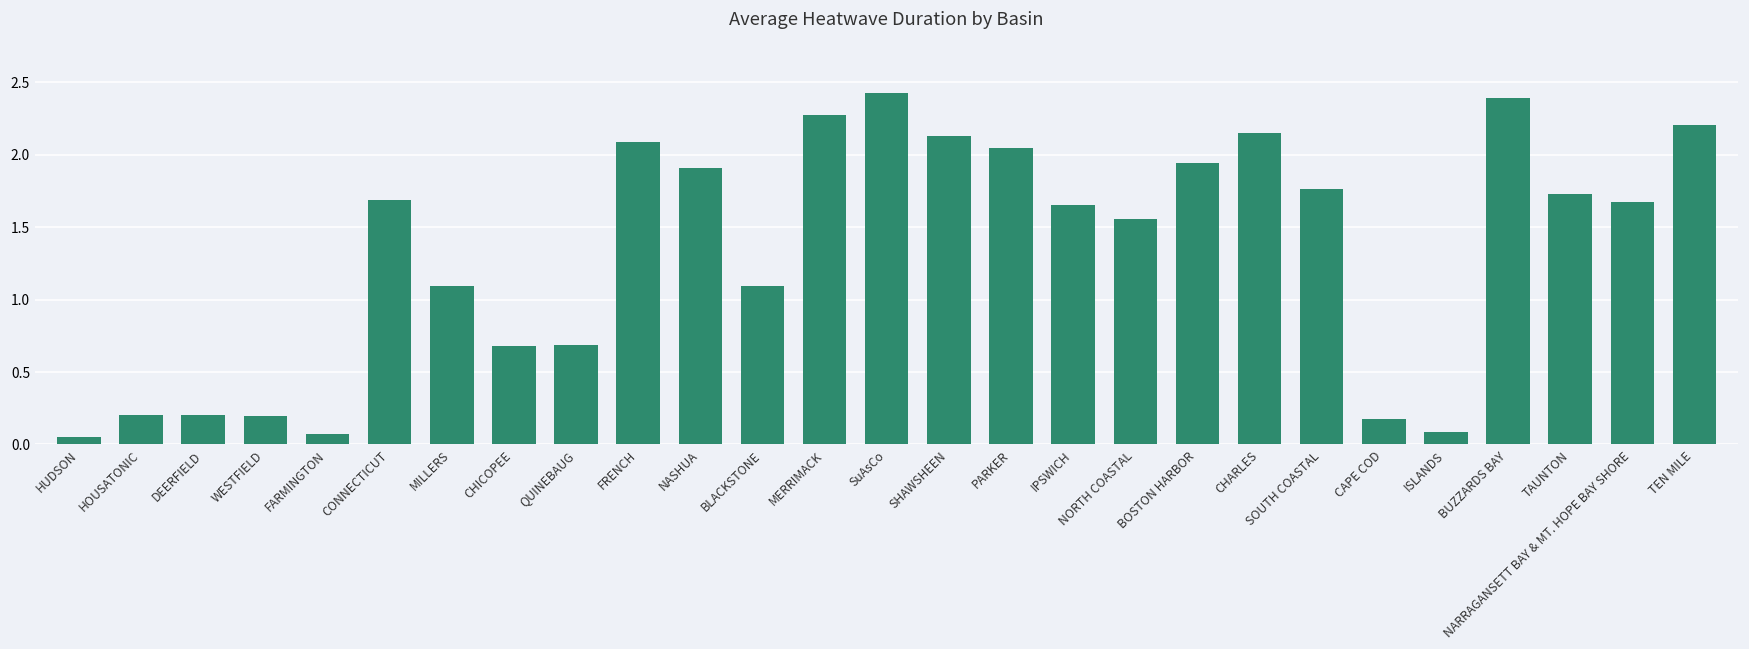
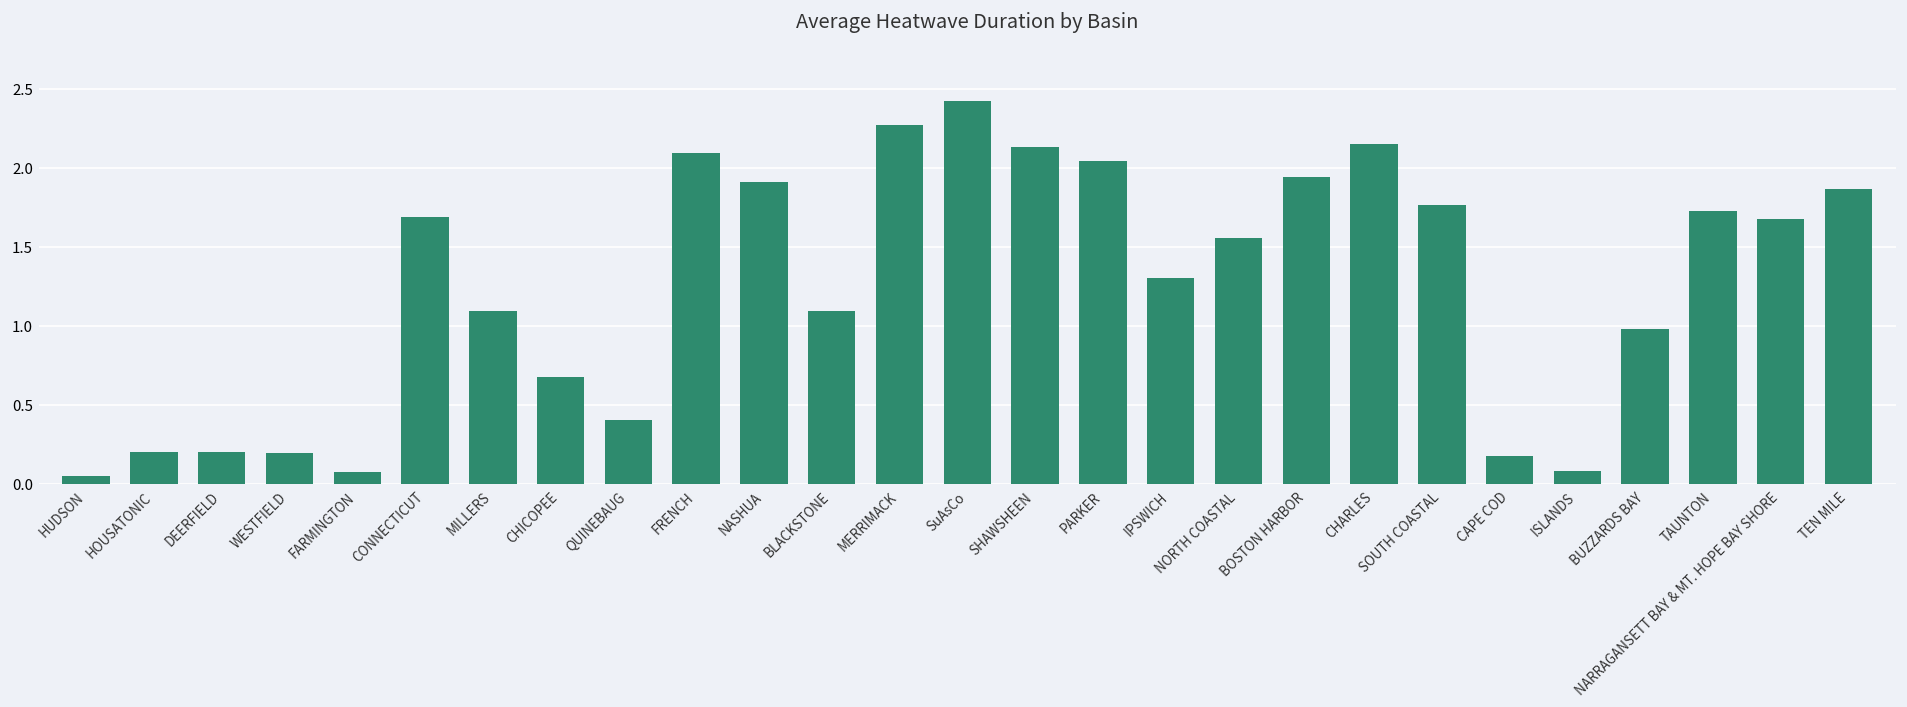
QUINEBAUG: 0.68 -> 0.40
IPSWICH: 1.65 -> 1.31
BUZZARDS BAY: 2.39 -> 0.98
TEN MILE: 2.21 -> 1.87
